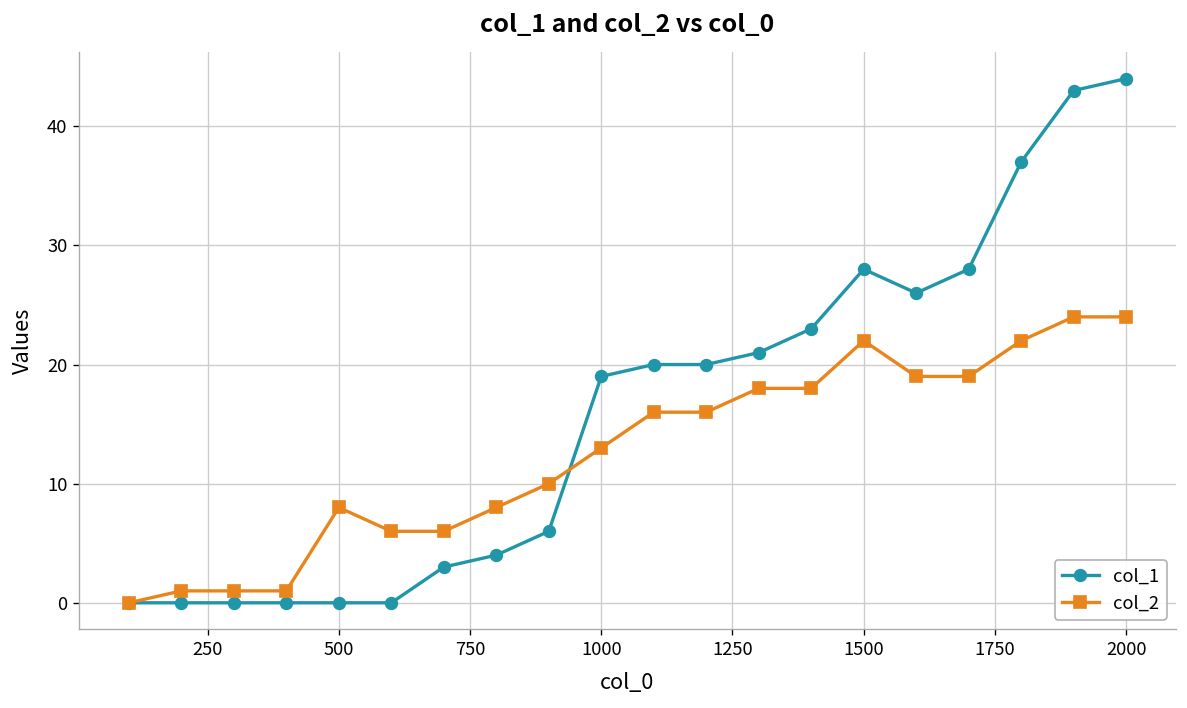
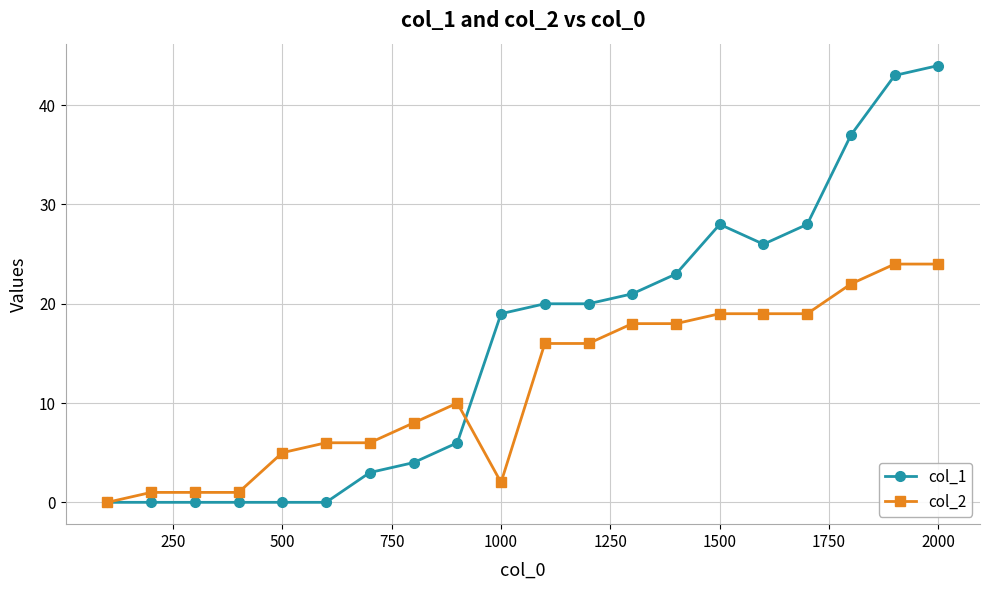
col_2, 500: 8 -> 5
col_2, 1000: 13 -> 2
col_2, 1500: 22 -> 19
